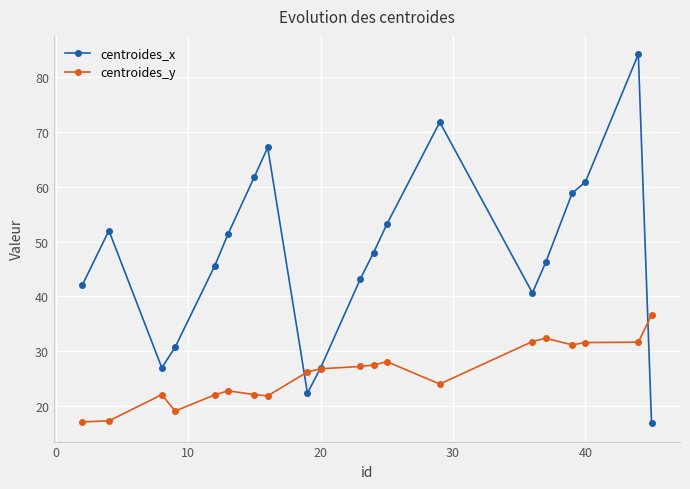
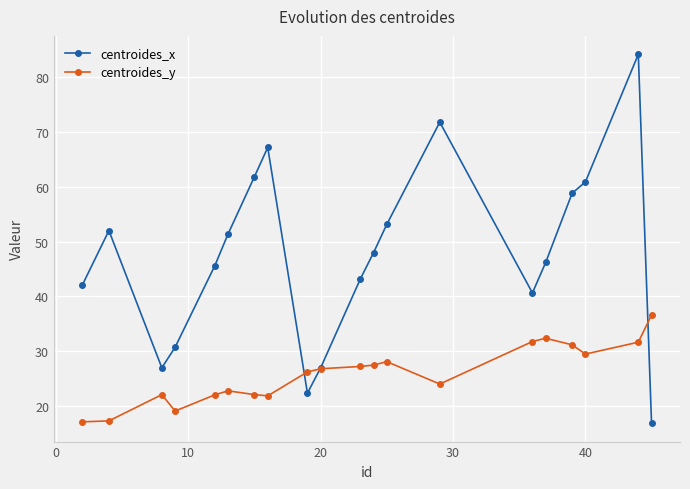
centroides_y, 40: 32 -> 30
